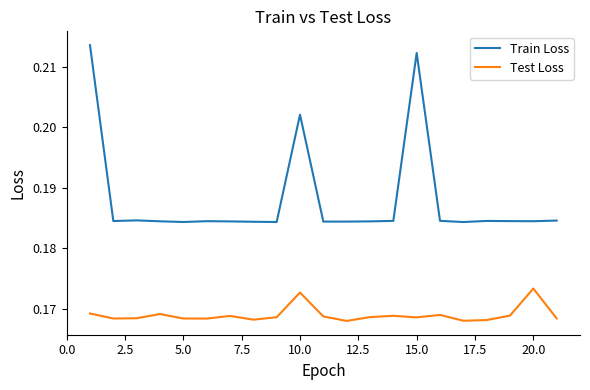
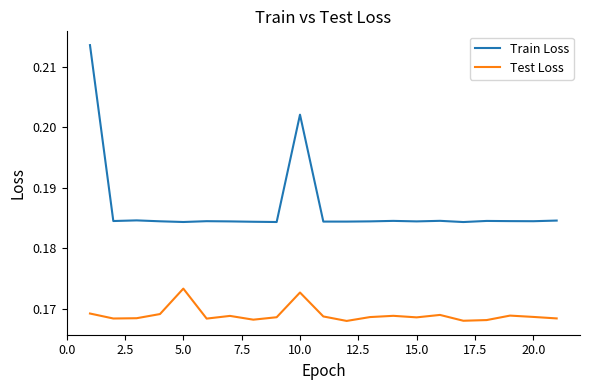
Test Loss, 5.0: 0.168 -> 0.173
Train Loss, 15.0: 0.212 -> 0.184
Test Loss, 20.0: 0.173 -> 0.169
